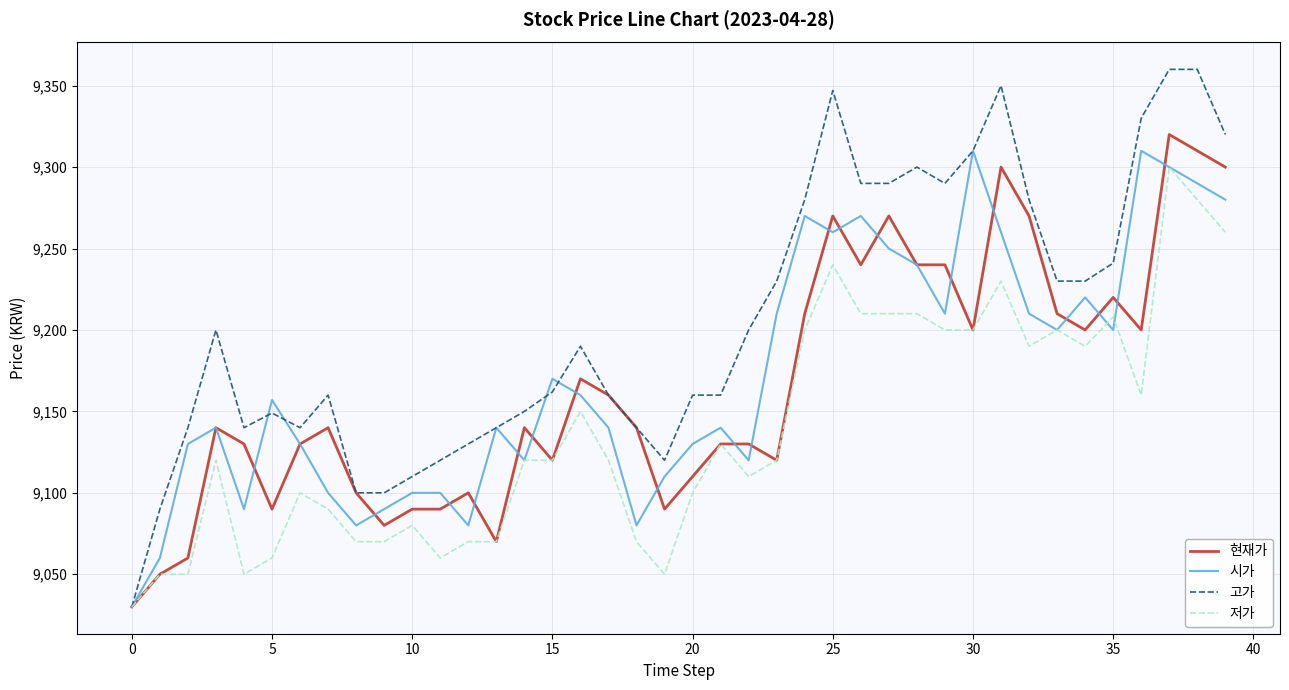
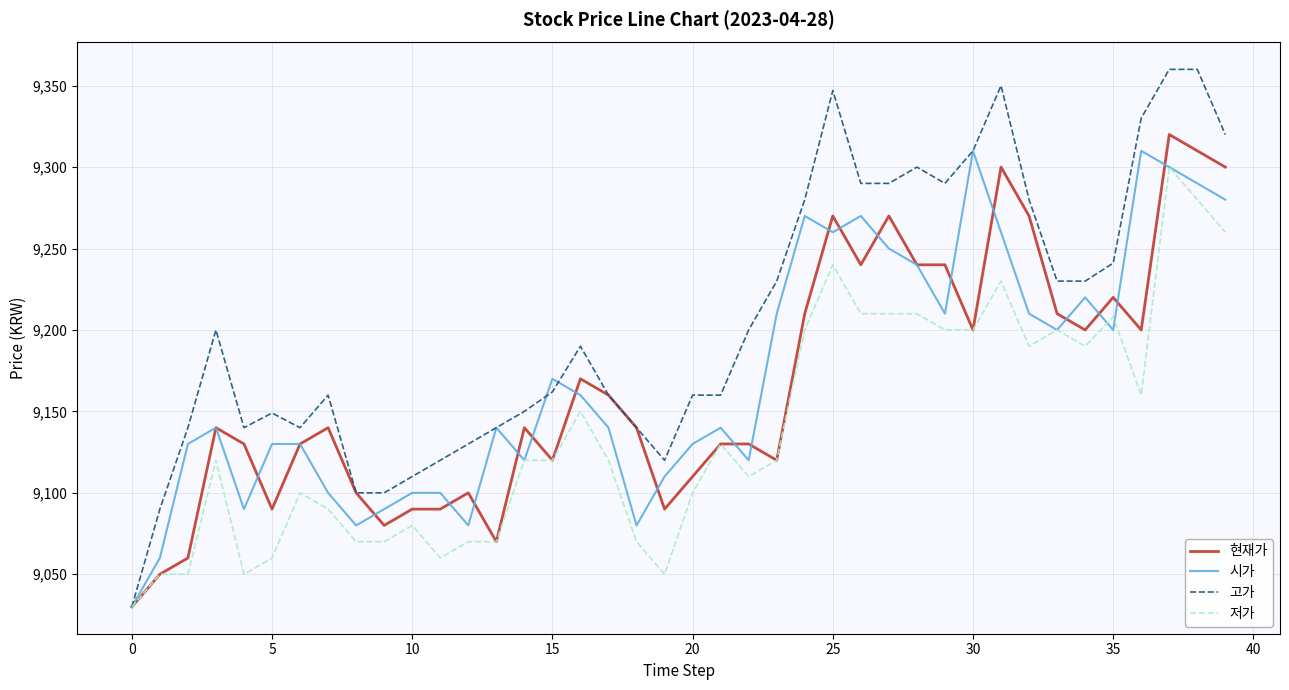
시가, 5: 9,157 -> 9,130
